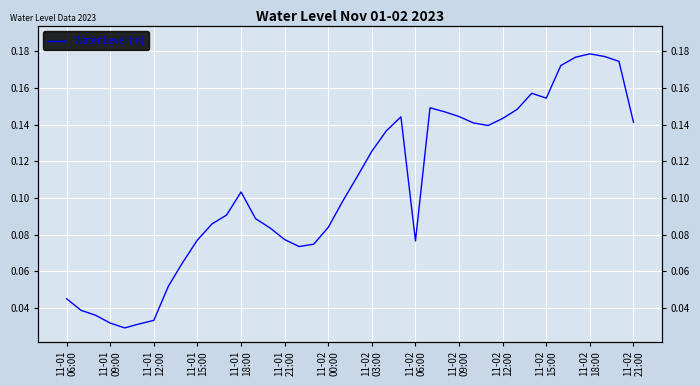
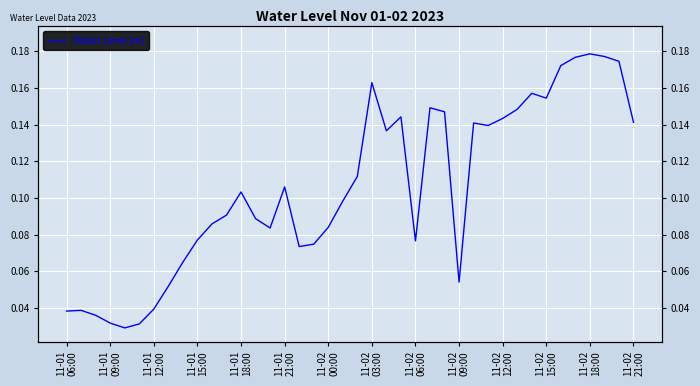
11-01 06:00: 0.045 -> 0.038
11-01 12:00: 0.033 -> 0.039
11-01 21:00: 0.077 -> 0.106
11-02 03:00: 0.125 -> 0.163
11-02 09:00: 0.144 -> 0.054
